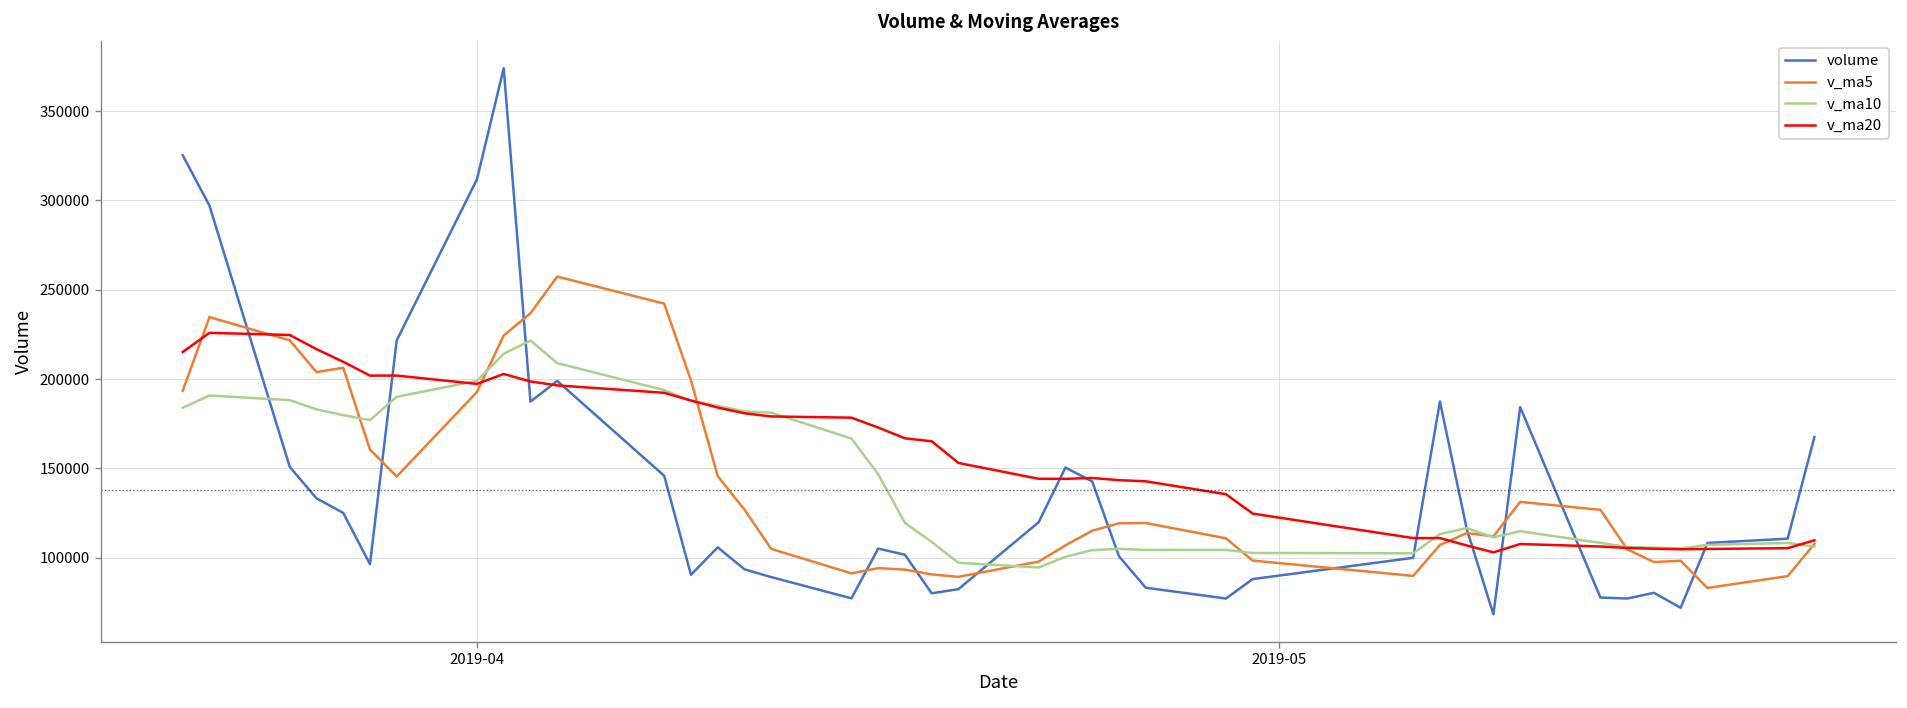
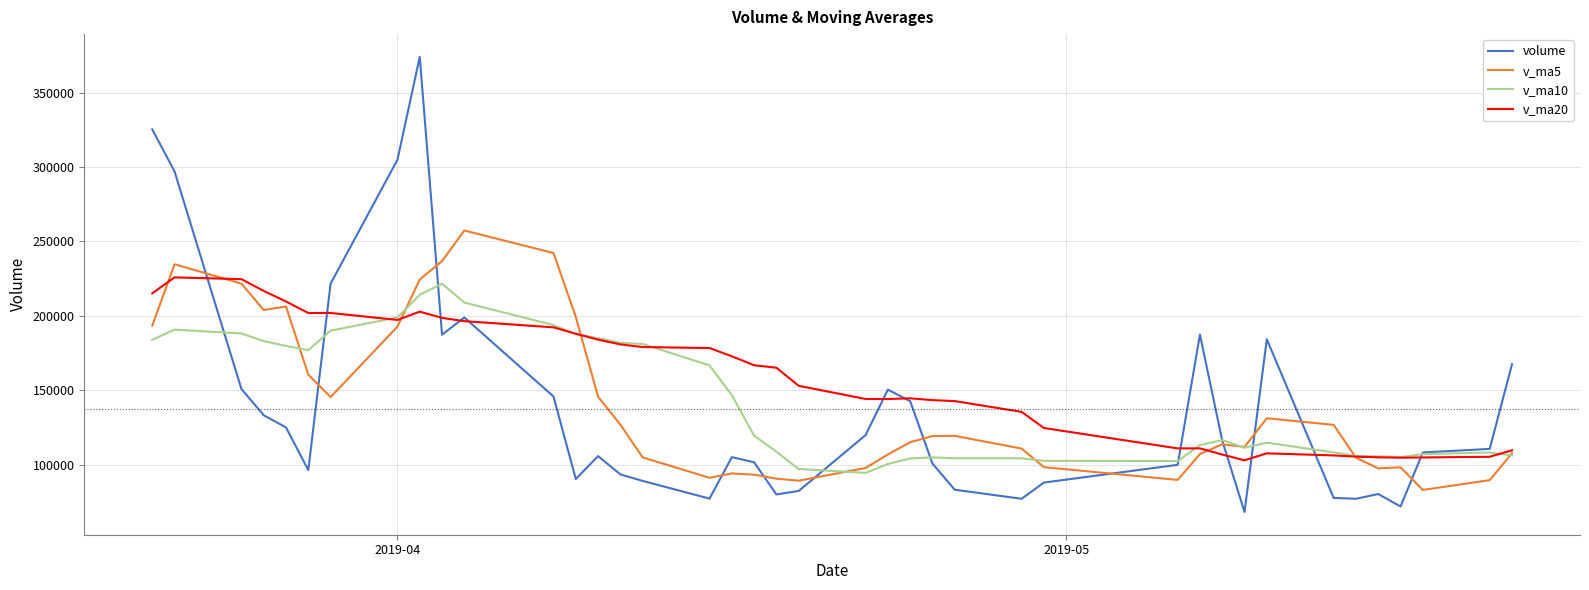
volume, 2019-04: 312000 -> 305000
